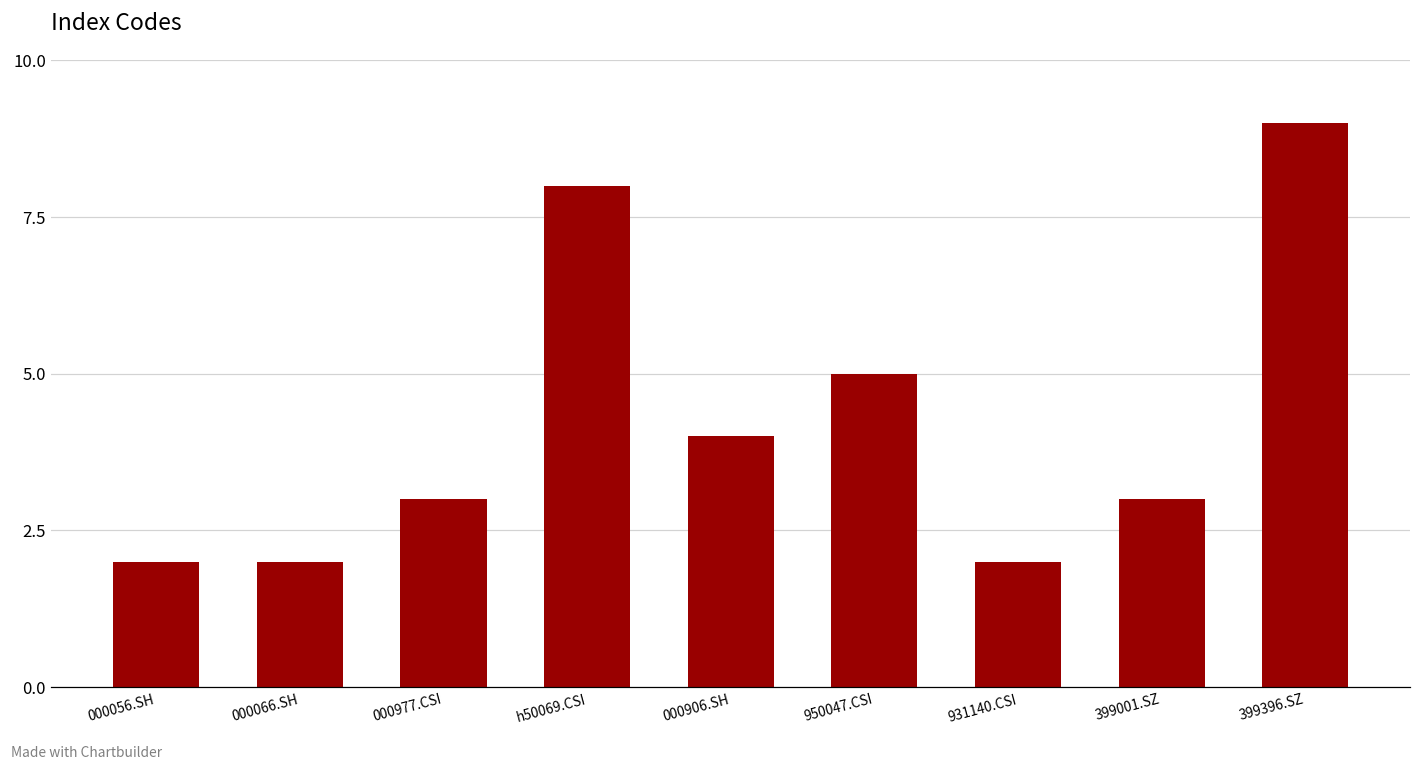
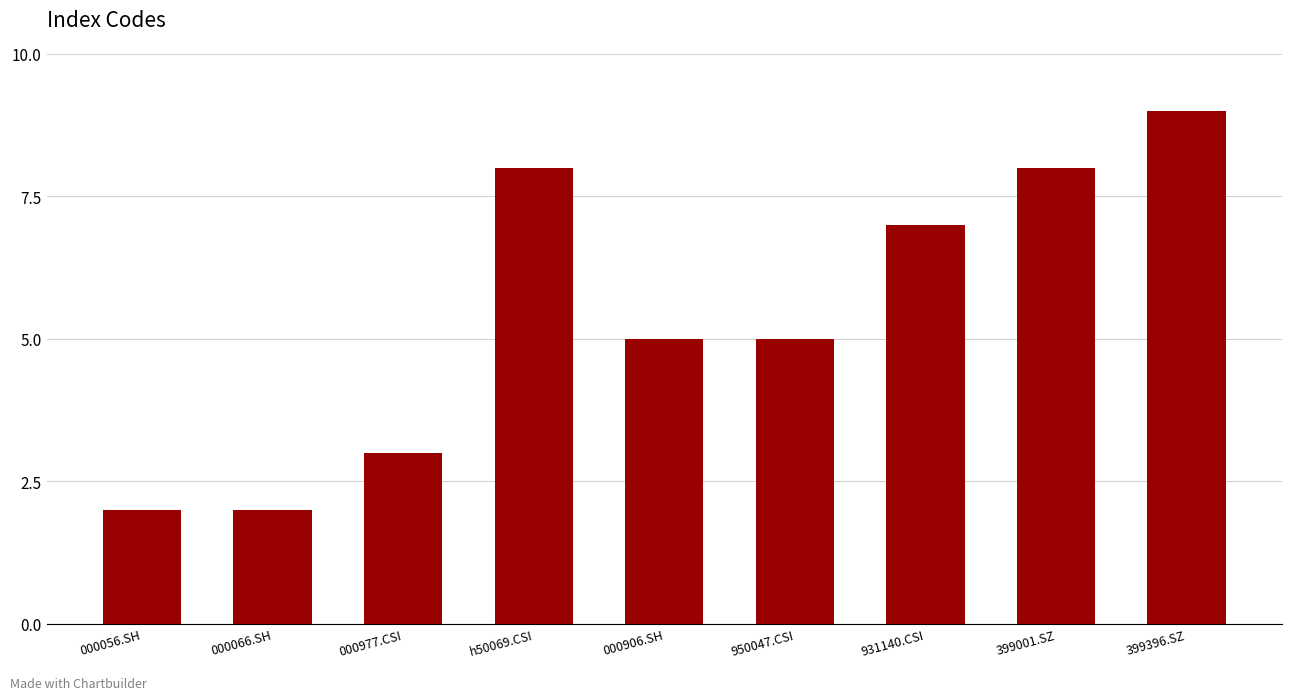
000906.SH: 4 -> 5
931140.CSI: 2 -> 7
399001.SZ: 3 -> 8
